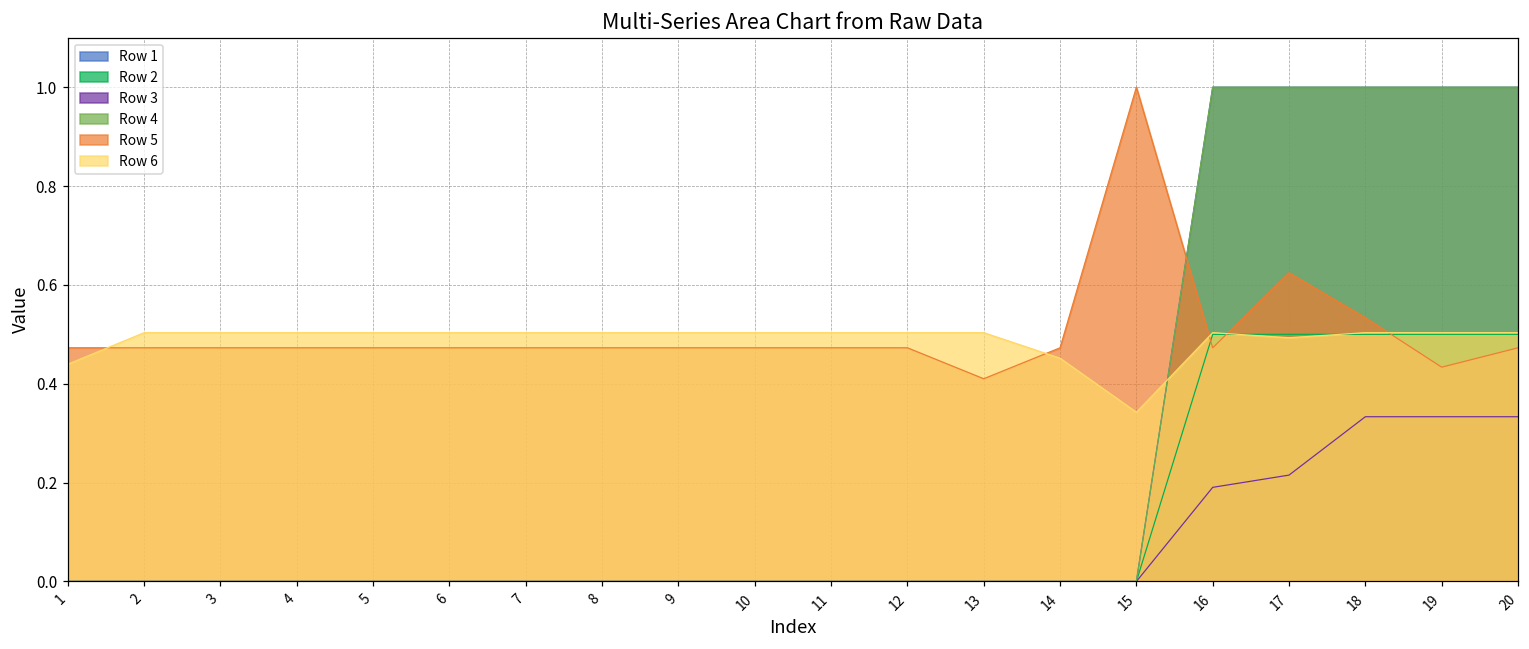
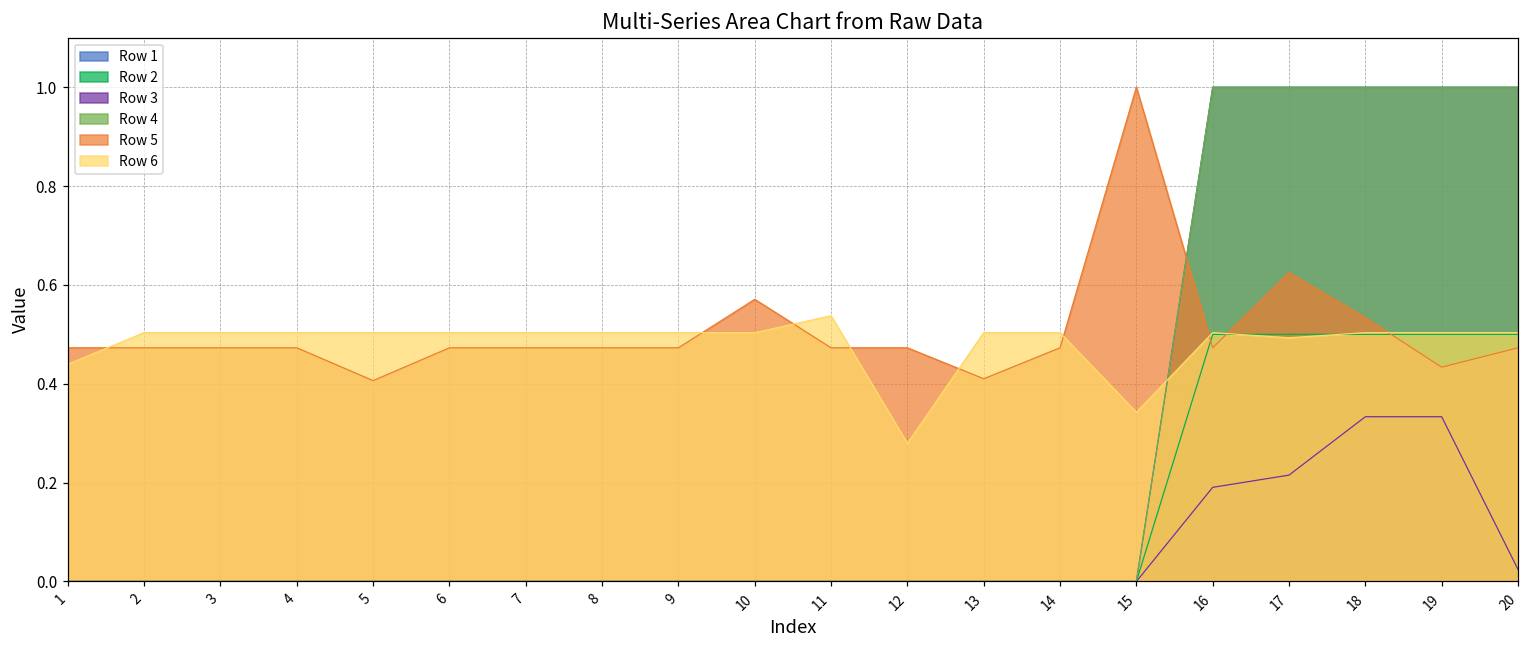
Row 5, 5: 0.47 -> 0.41
Row 5, 10: 0.47 -> 0.57
Row 6, 11: 0.50 -> 0.54
Row 6, 12: 0.50 -> 0.28
Row 6, 14: 0.45 -> 0.50
Row 3, 20: 0.33 -> 0.02
